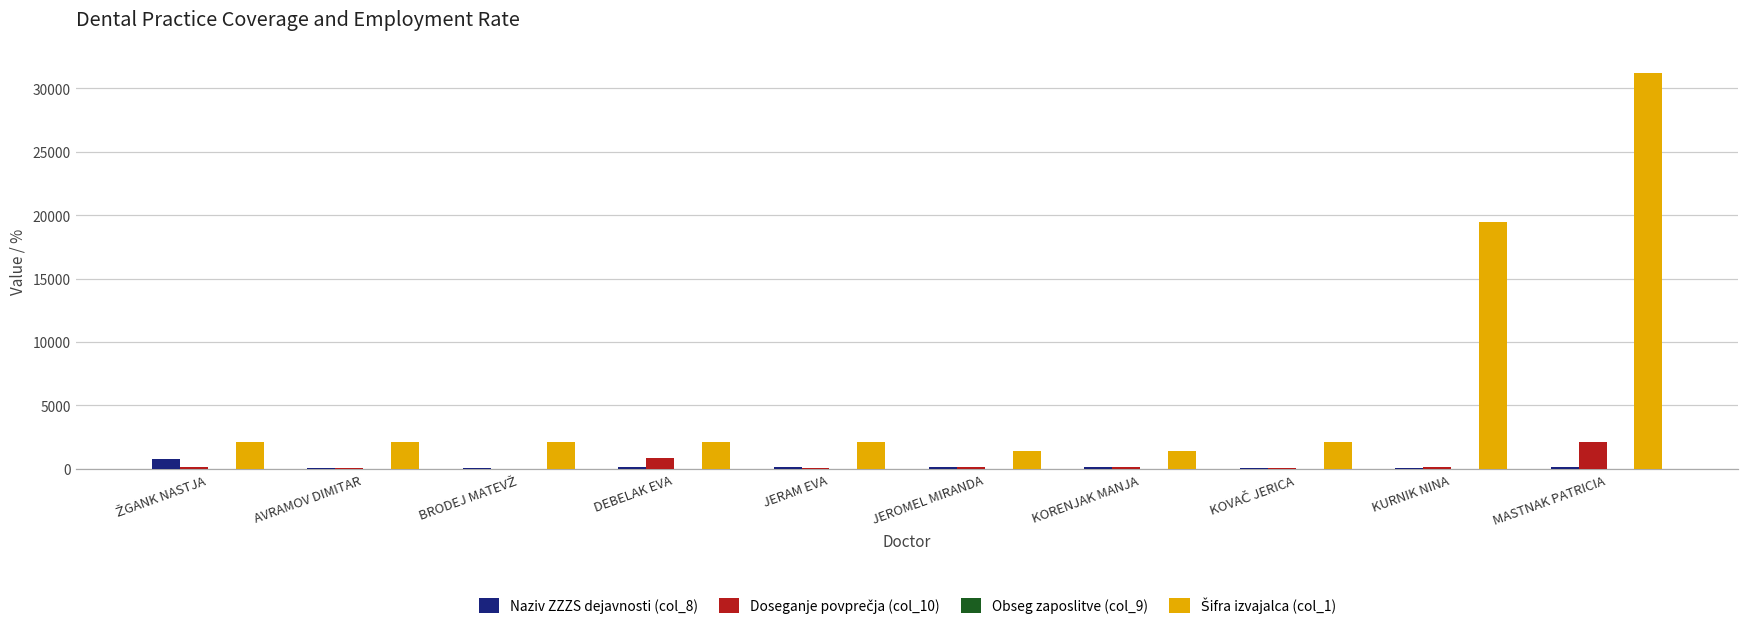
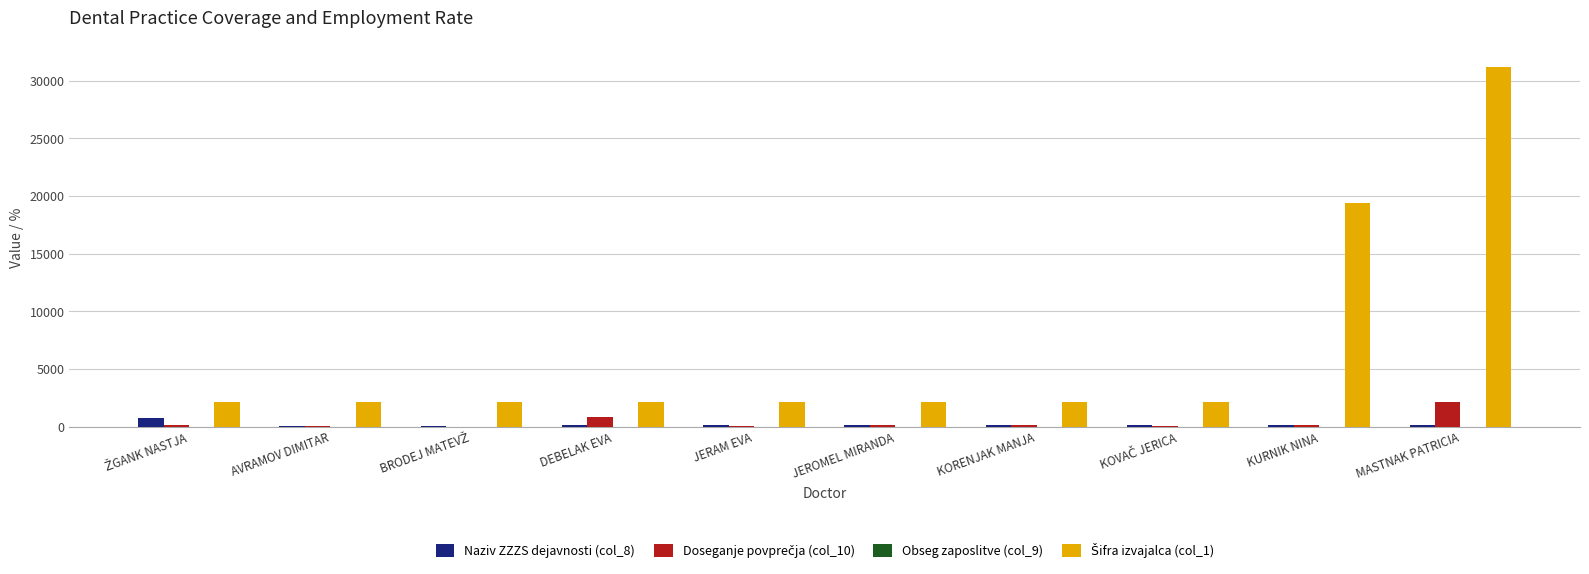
Šifra izvajalca (col_1), JEROMEL MIRANDA: 1400 -> 2100
Šifra izvajalca (col_1), KORENJAK MANJA: 1400 -> 2100
